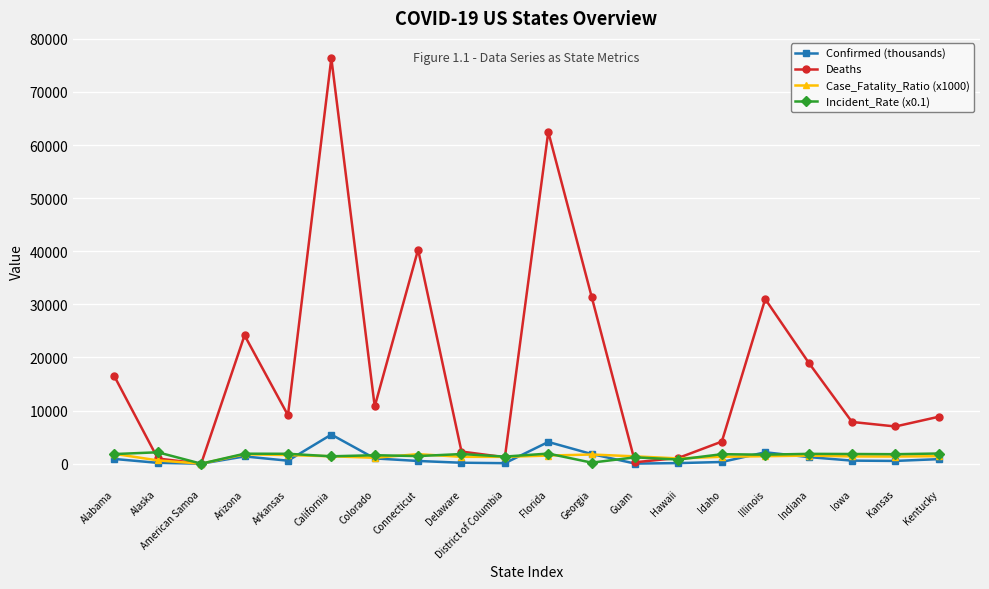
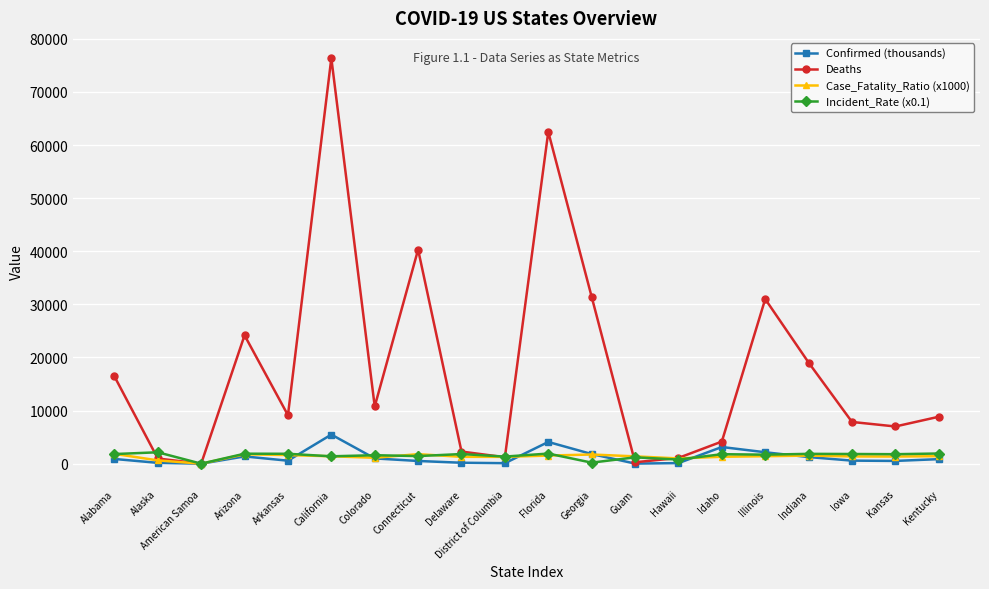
Confirmed (thousands), Idaho: 0 -> 3000
